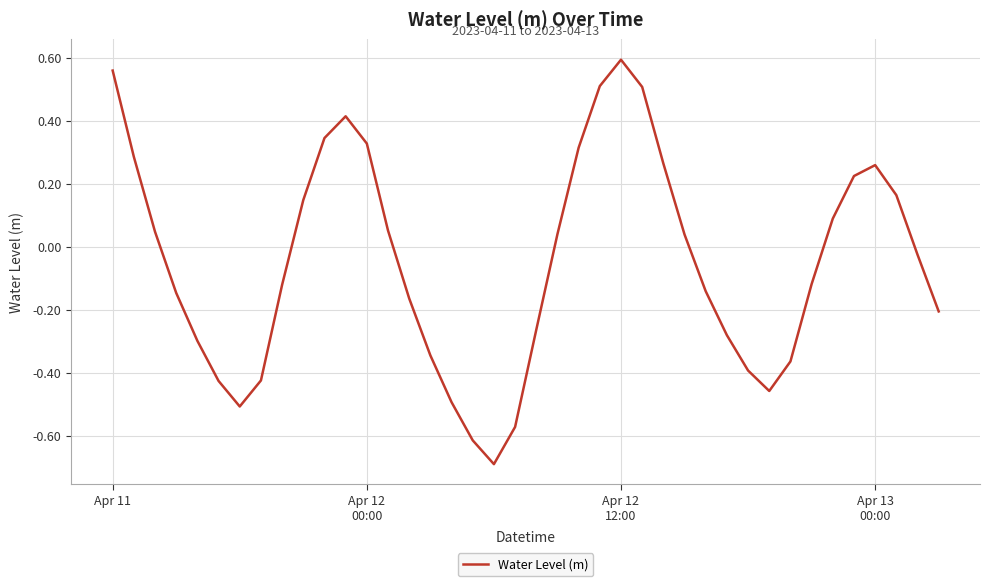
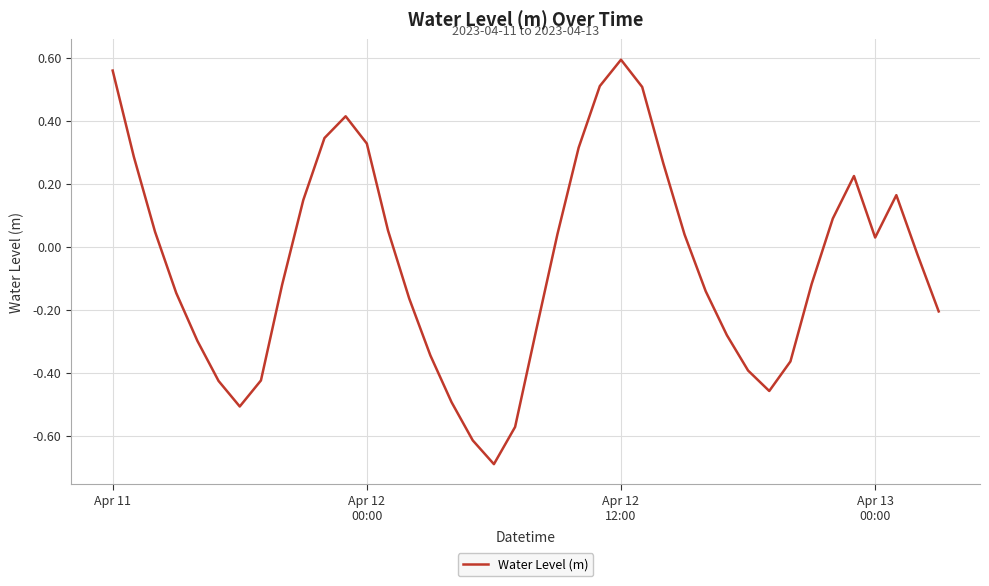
Apr 13 00:00: 0.26 -> 0.03
